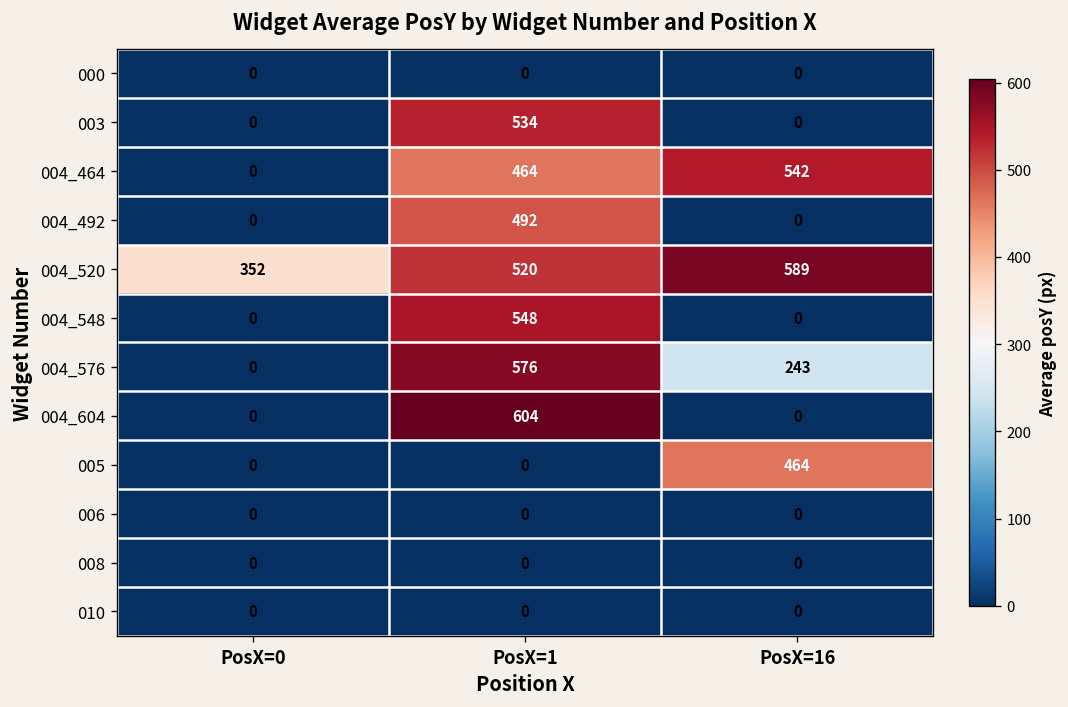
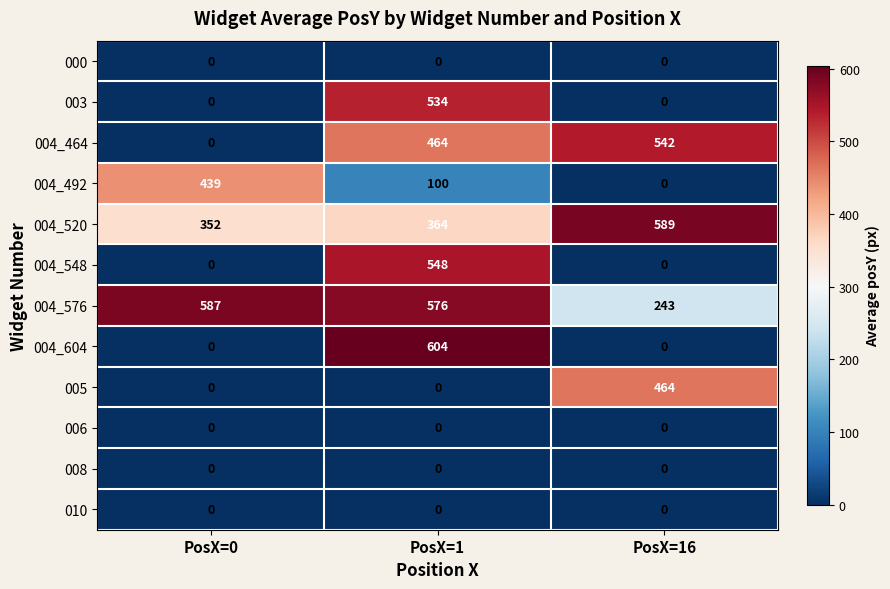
004_492, PosX=0: 0 -> 439
004_492, PosX=1: 492 -> 100
004_520, PosX=1: 520 -> 364
004_576, PosX=0: 0 -> 587
